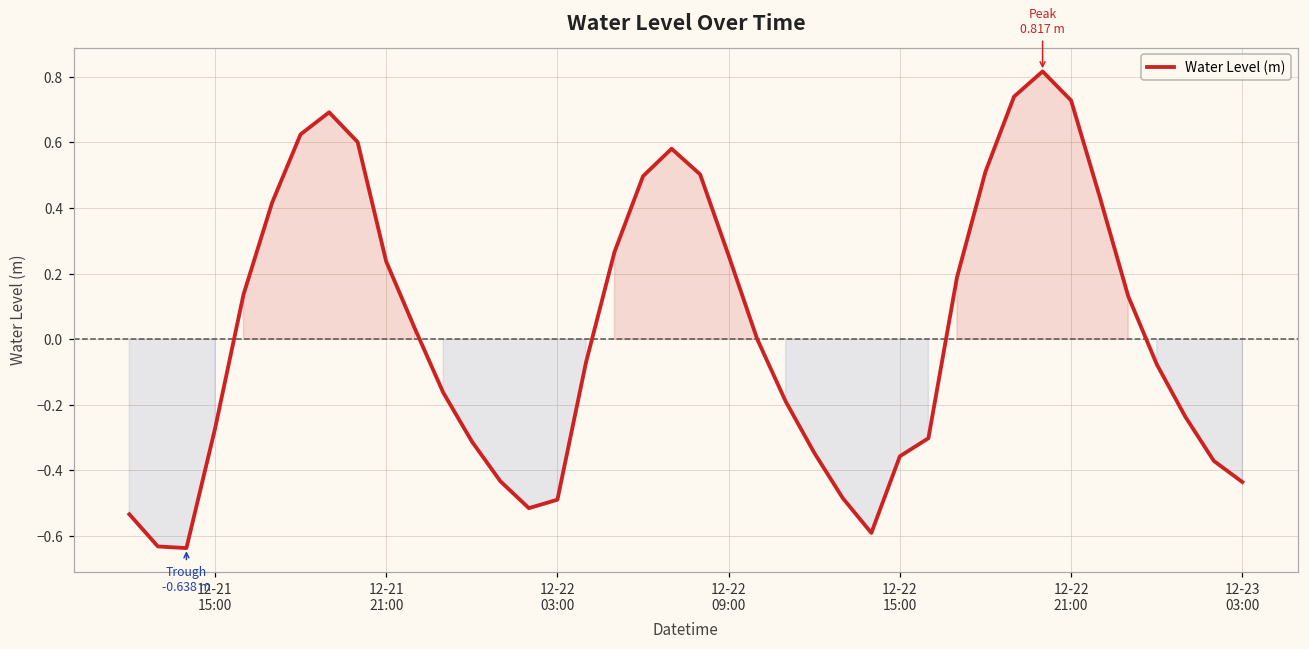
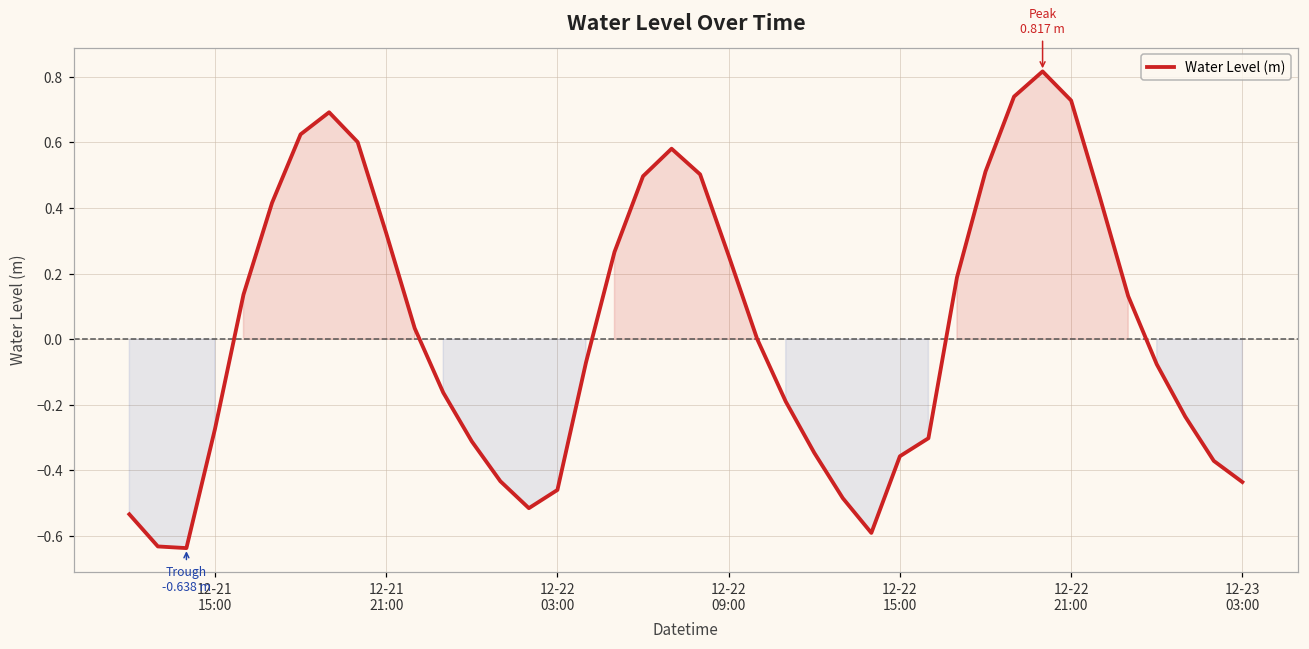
12-21 21:00: 0.24 -> 0.32
12-22 03:00: -0.49 -> -0.46
